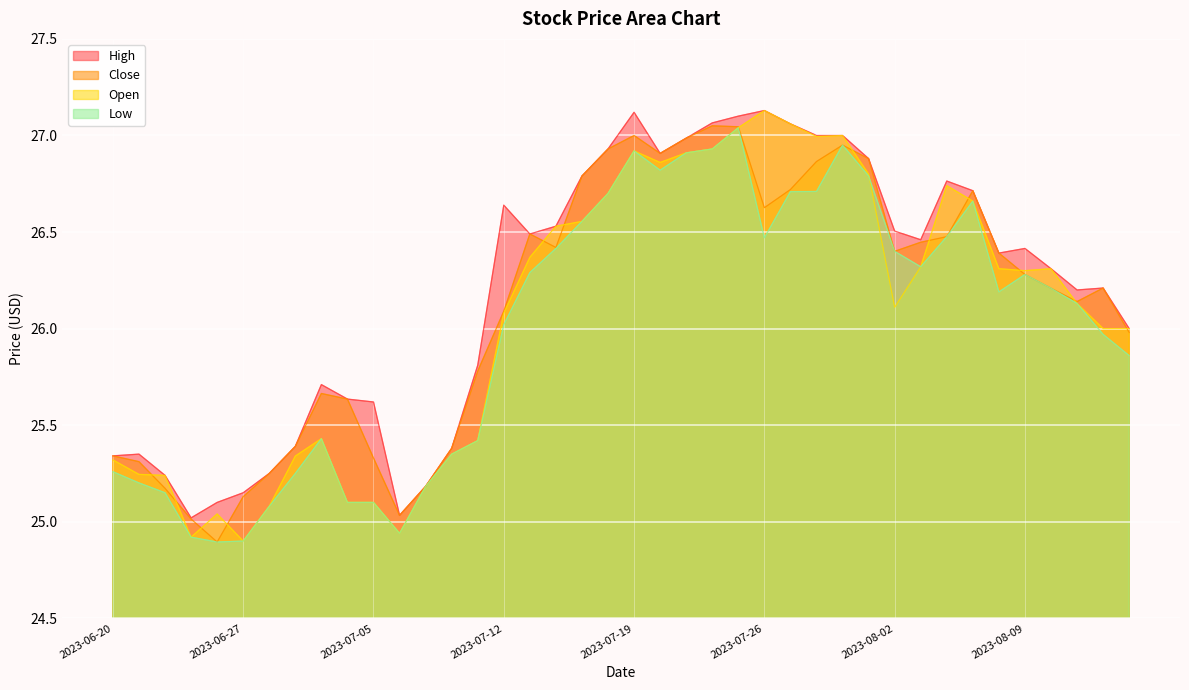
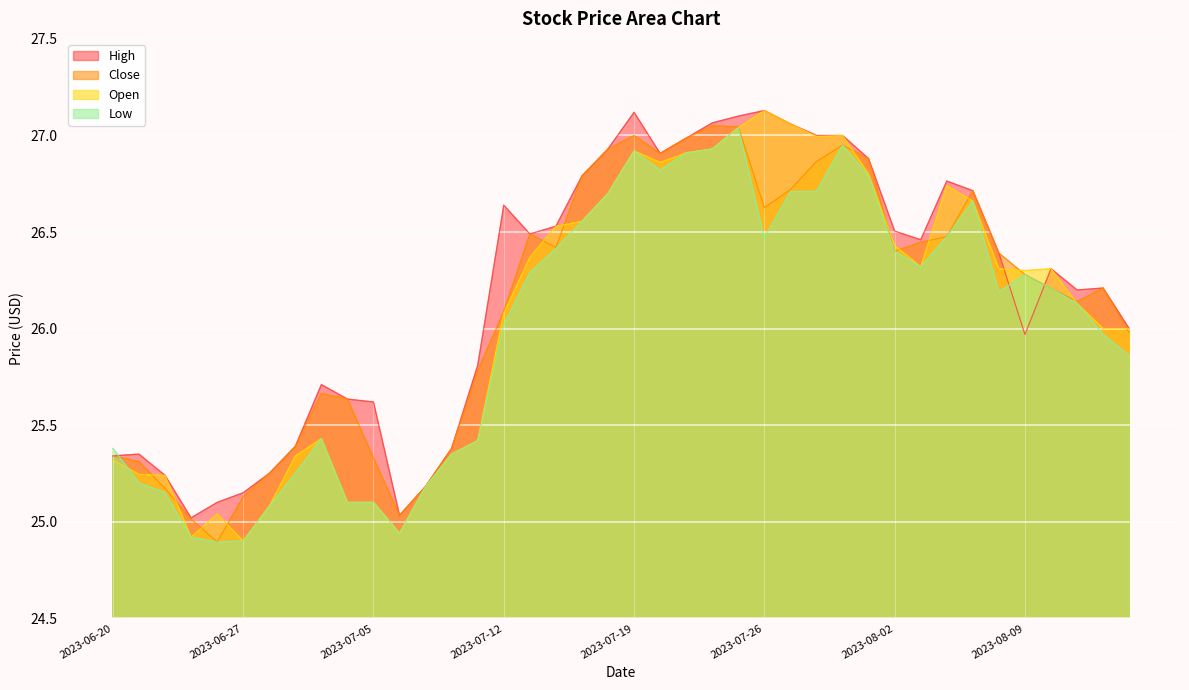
Low, 2023-06-20: 25.26 -> 25.38
Open, 2023-08-02: 26.11 -> 26.43
High, 2023-08-09: 26.42 -> 25.97
